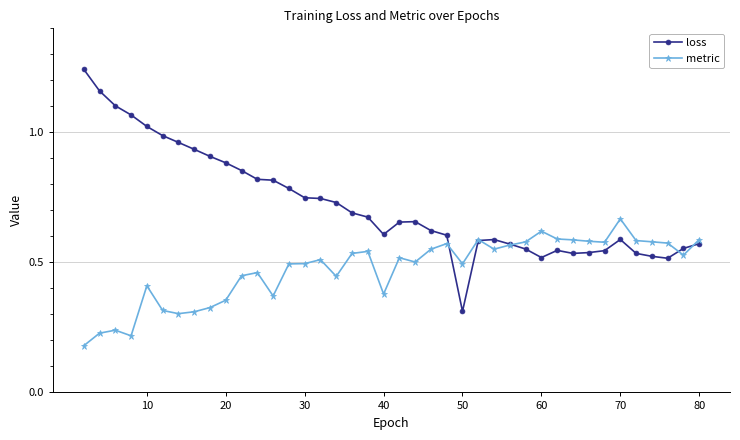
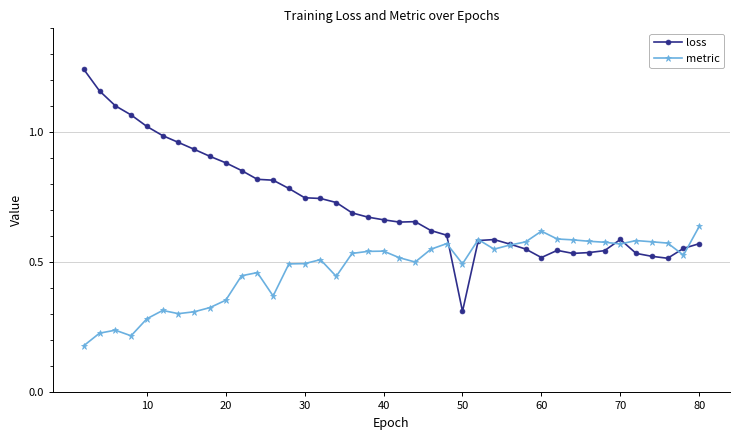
metric, 10: 0.41 -> 0.28
loss, 40: 0.61 -> 0.66
metric, 40: 0.38 -> 0.54
metric, 70: 0.67 -> 0.57
metric, 80: 0.59 -> 0.64
